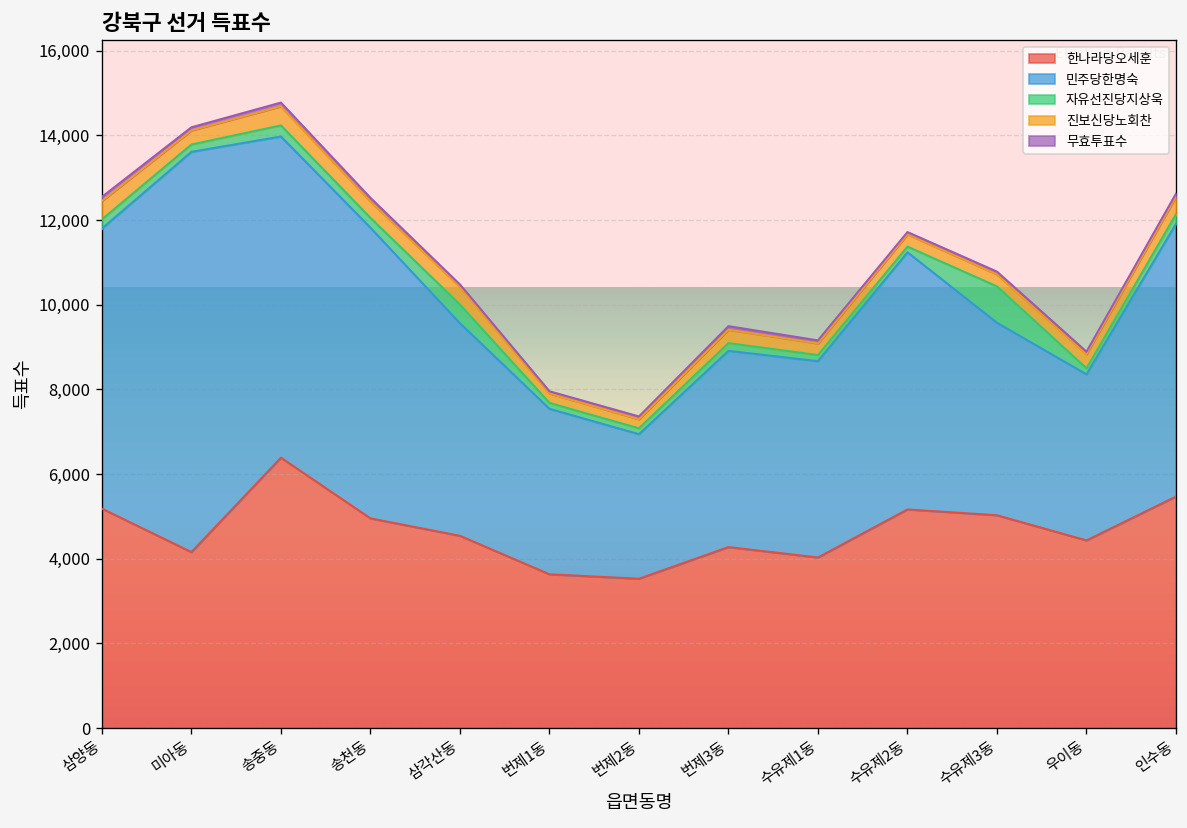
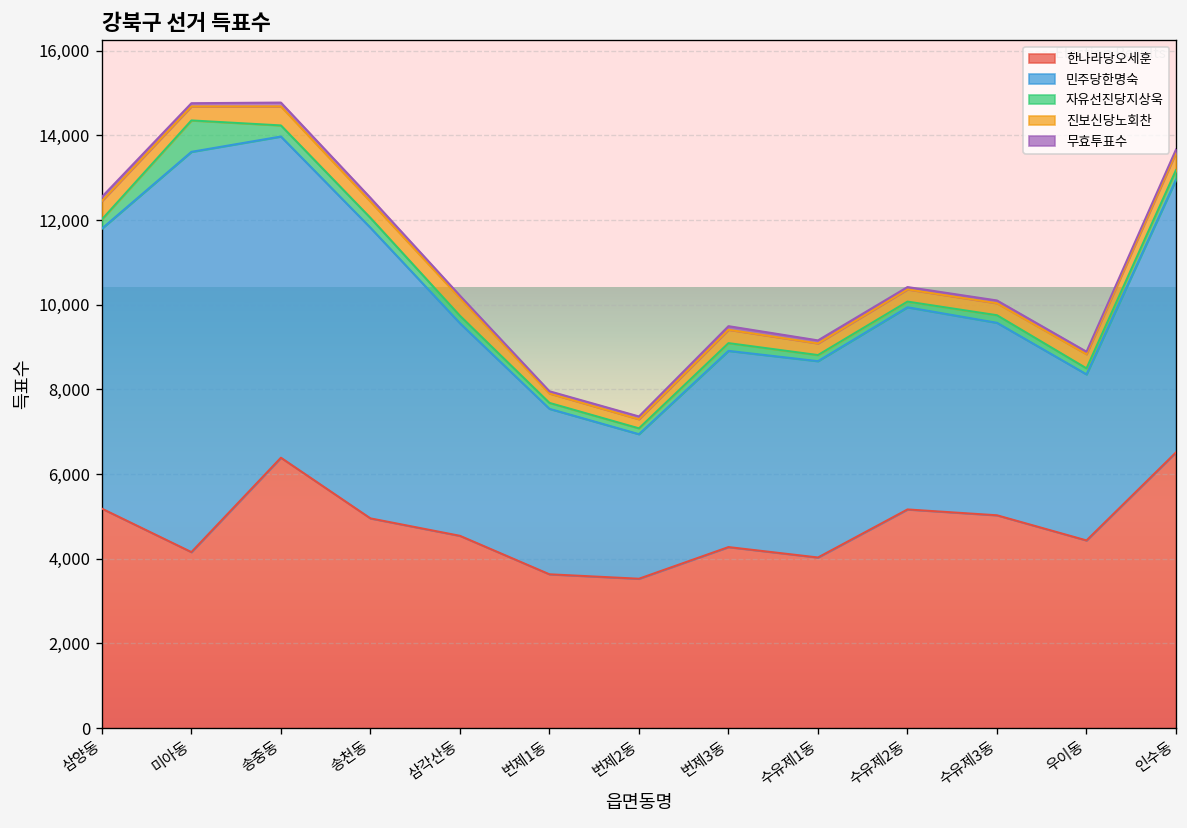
자유선진당지상욱, 미아동: 200 -> 700
자유선진당지상욱, 삼각산동: 400 -> 200
민주당한명숙, 수유제2동: 6,100 -> 4,800
자유선진당지상욱, 수유제3동: 900 -> 200
한나라당오세훈, 인수동: 5,500 -> 6,500
